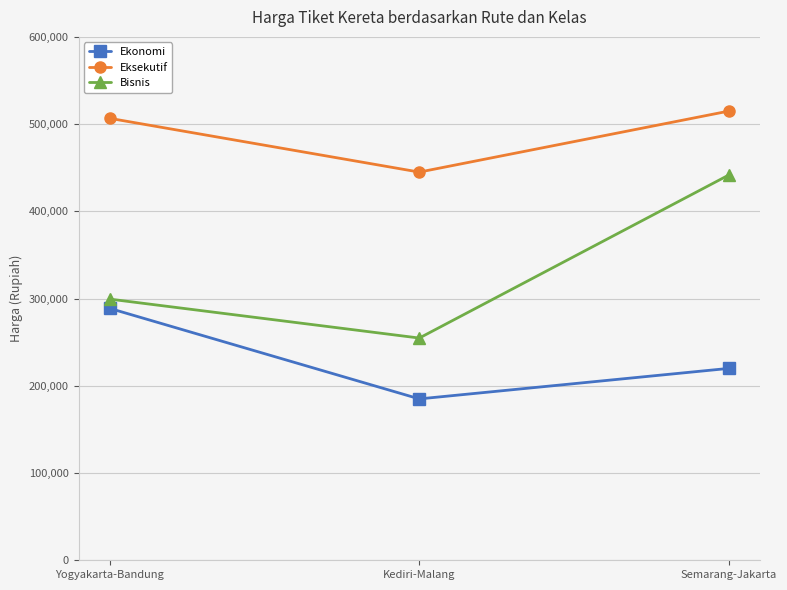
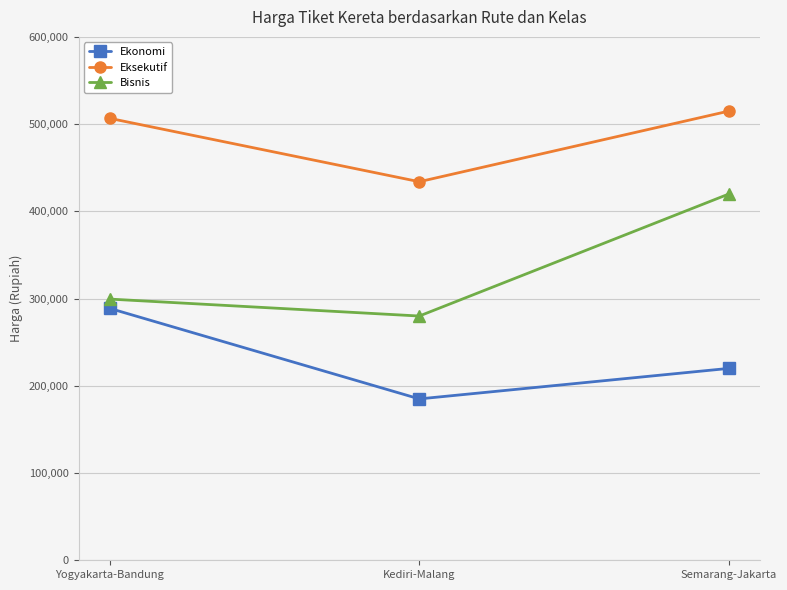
Eksekutif, Kediri-Malang: 450,000 -> 430,000
Bisnis, Kediri-Malang: 250,000 -> 280,000
Bisnis, Semarang-Jakarta: 440,000 -> 420,000
